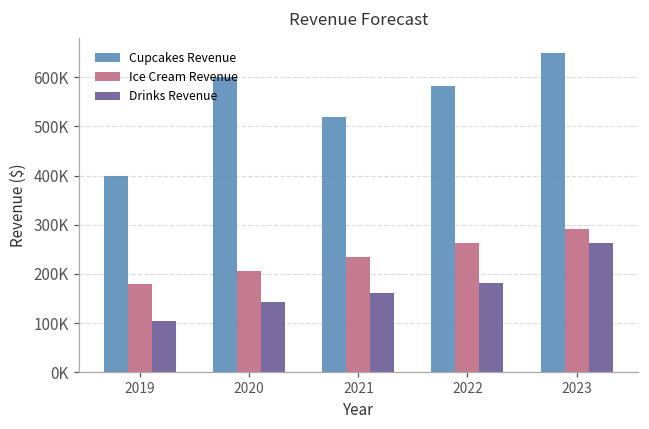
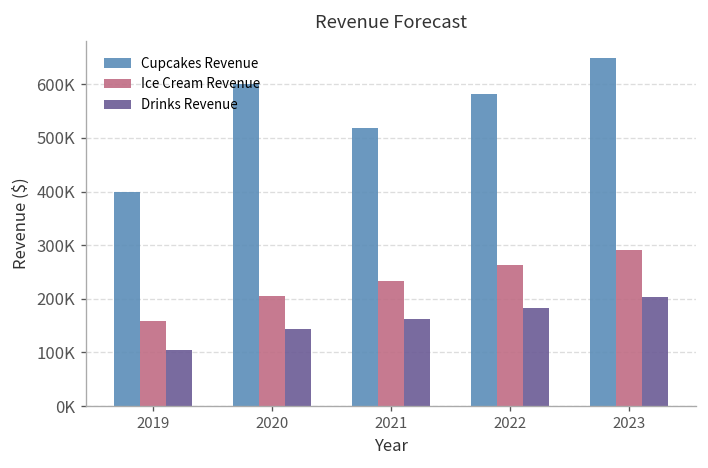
Ice Cream Revenue, 2019: 180000 -> 160000
Drinks Revenue, 2023: 260000 -> 200000
